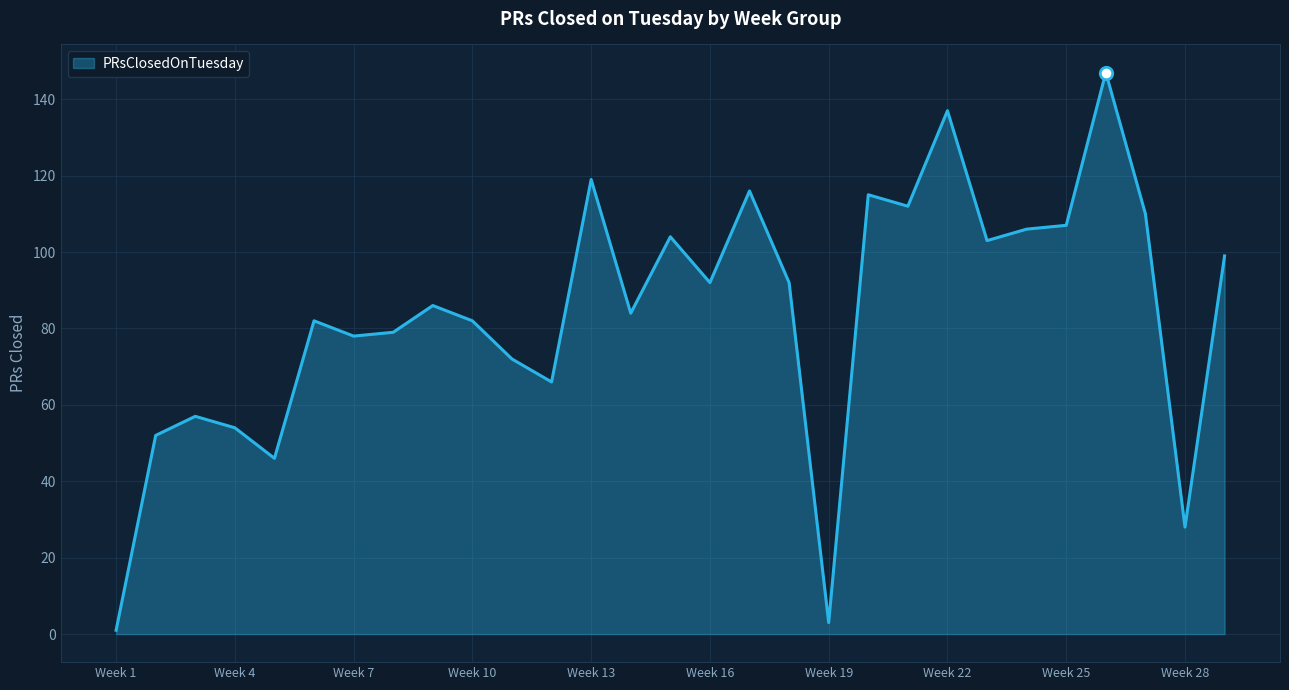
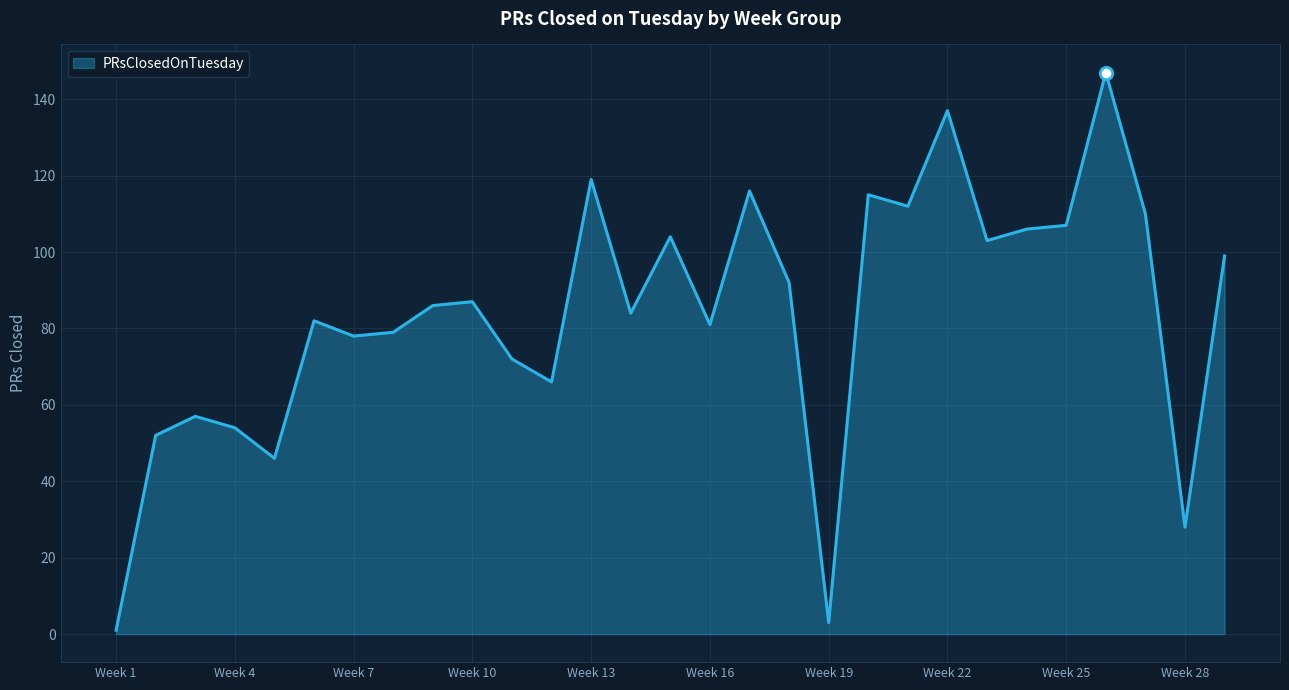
PRsClosedOnTuesday, Week 10: 82 -> 87
PRsClosedOnTuesday, Week 16: 92 -> 81
